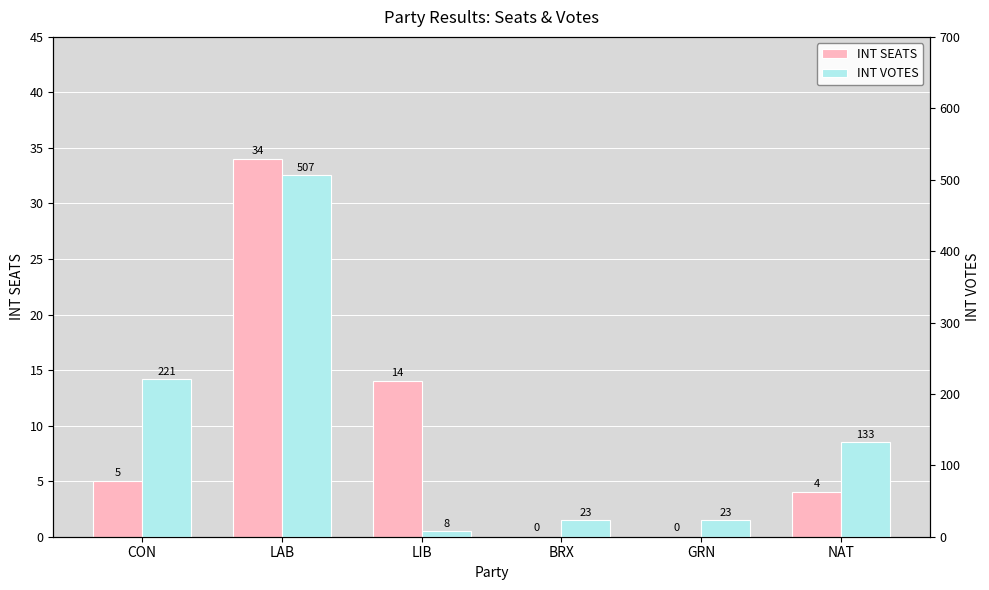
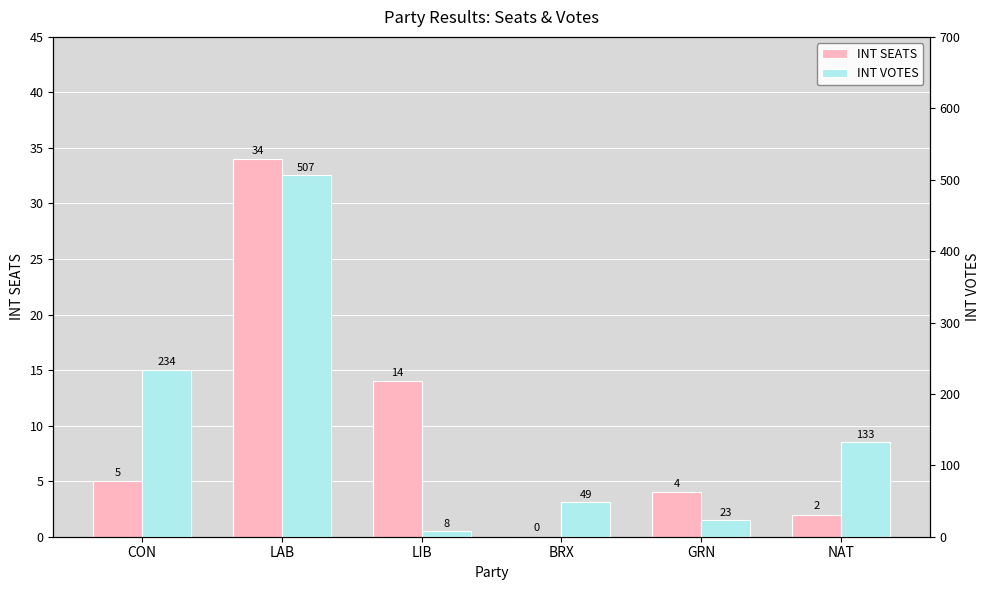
INT SEATS, GRN: 0 -> 4
INT SEATS, NAT: 4 -> 2
INT VOTES, CON: 221 -> 234
INT VOTES, BRX: 23 -> 49
